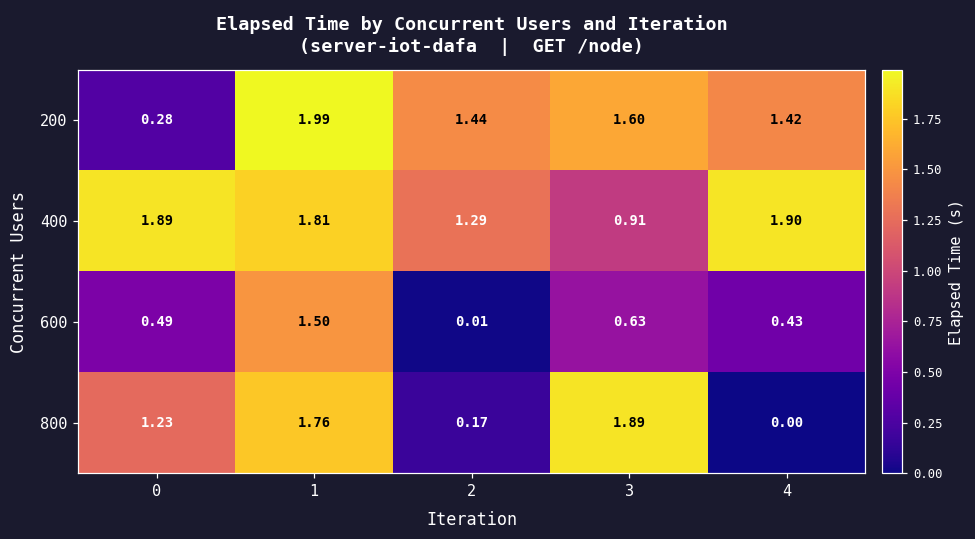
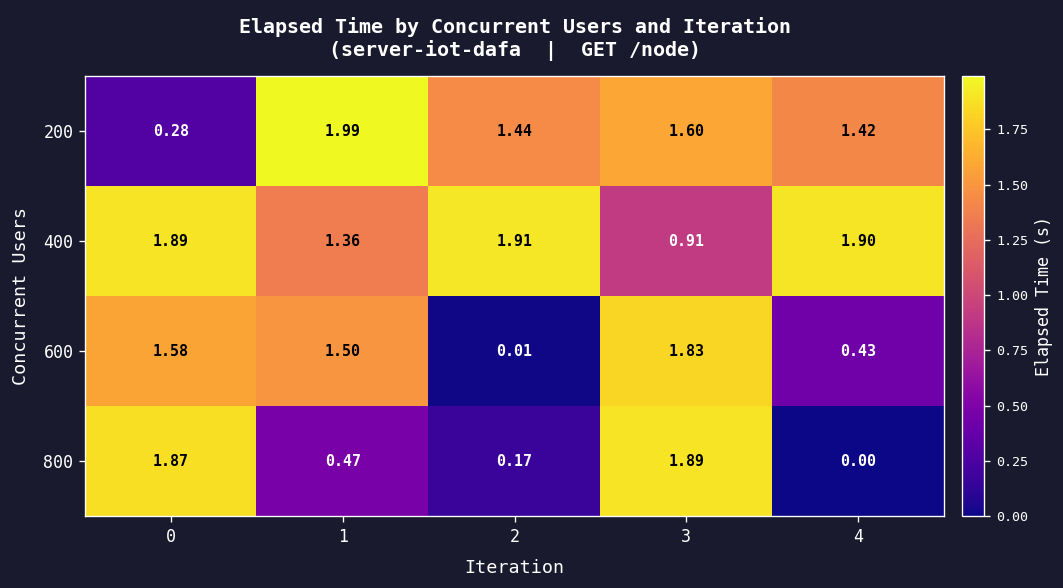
400, 1: 1.81 -> 1.36
400, 2: 1.29 -> 1.91
600, 0: 0.49 -> 1.58
600, 3: 0.63 -> 1.83
800, 0: 1.23 -> 1.87
800, 1: 1.76 -> 0.47
